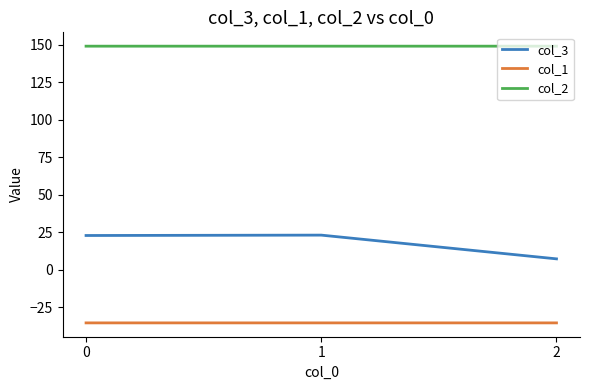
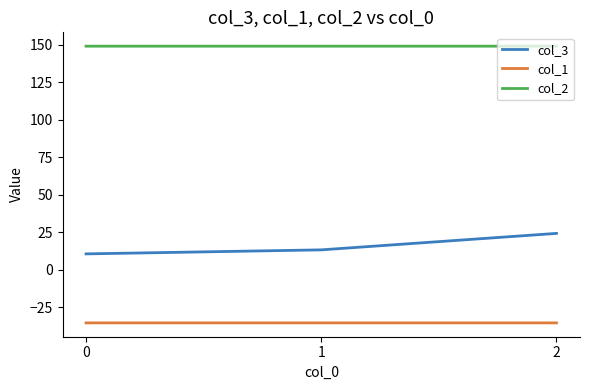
col_3, 0: 23 -> 11
col_3, 1: 23 -> 13
col_3, 2: 7 -> 24
